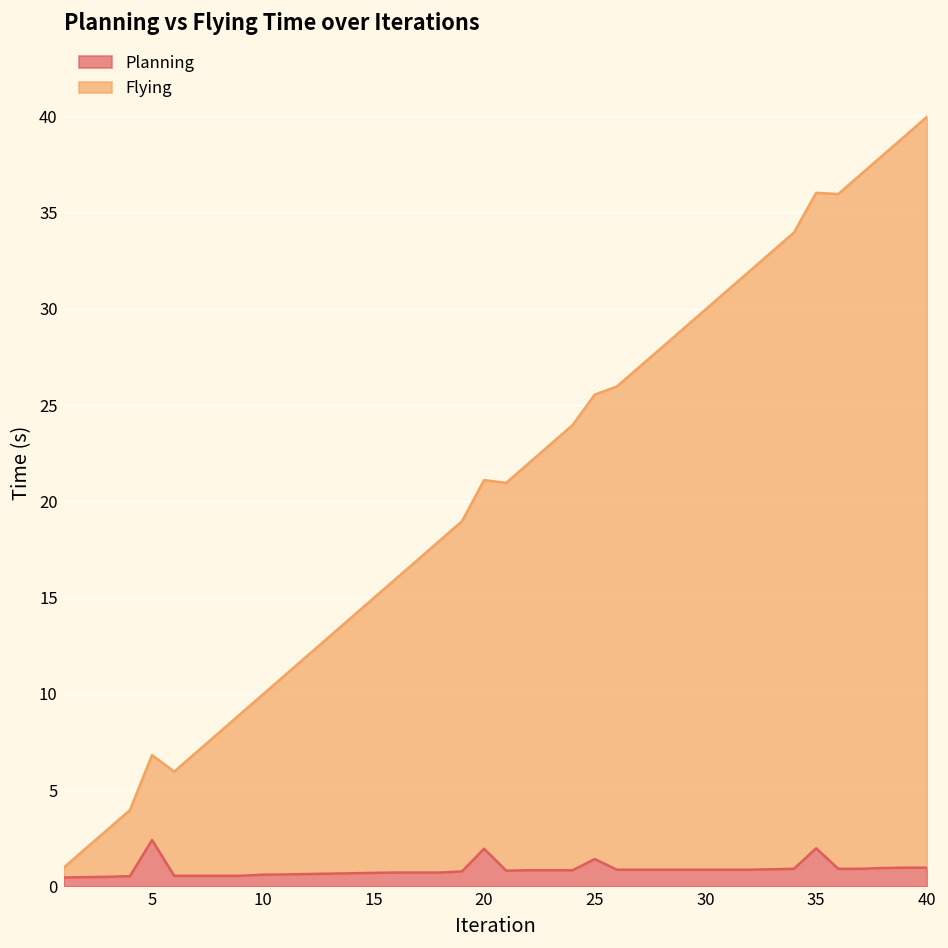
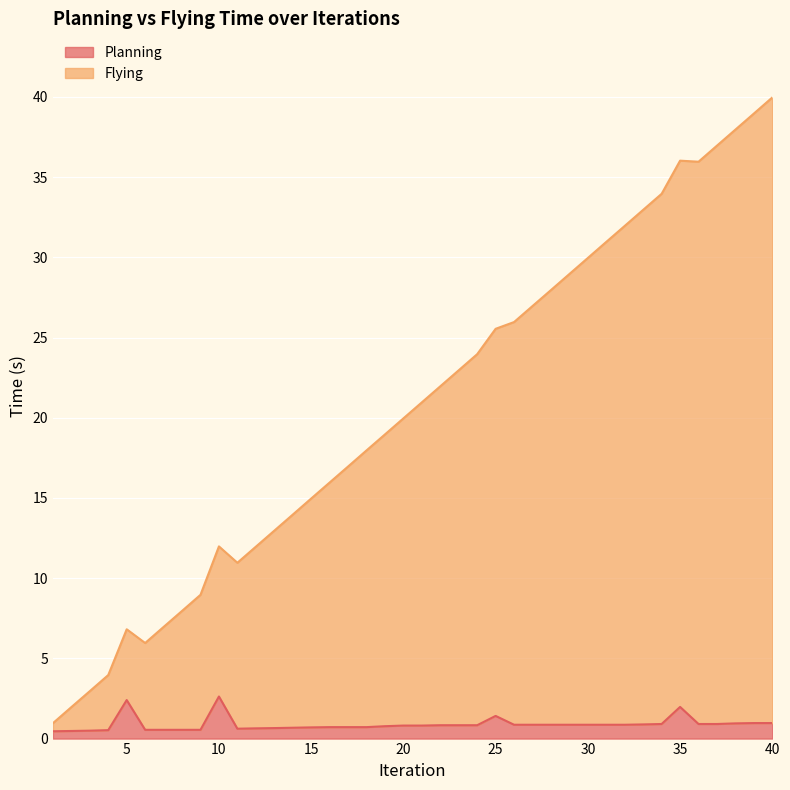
Planning, 10: 0.6 -> 2.6
Planning, 20: 2.0 -> 0.8
